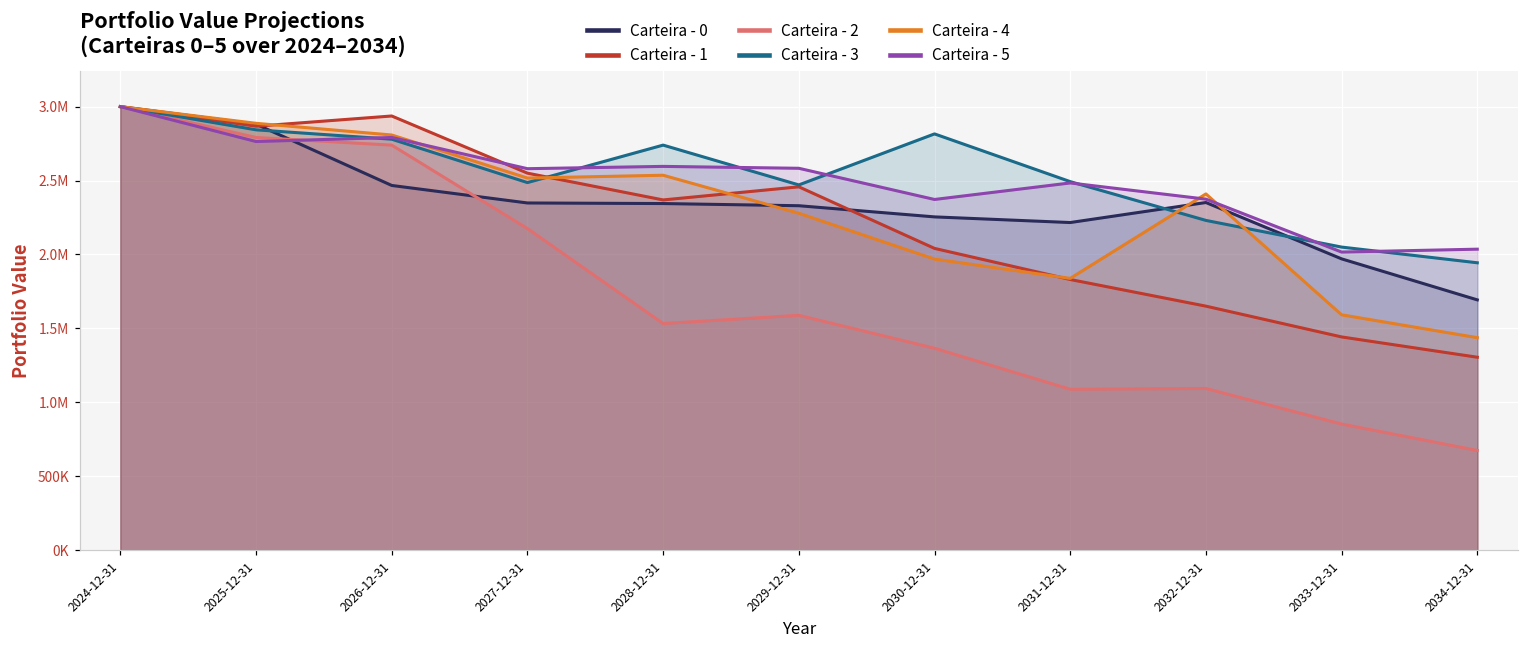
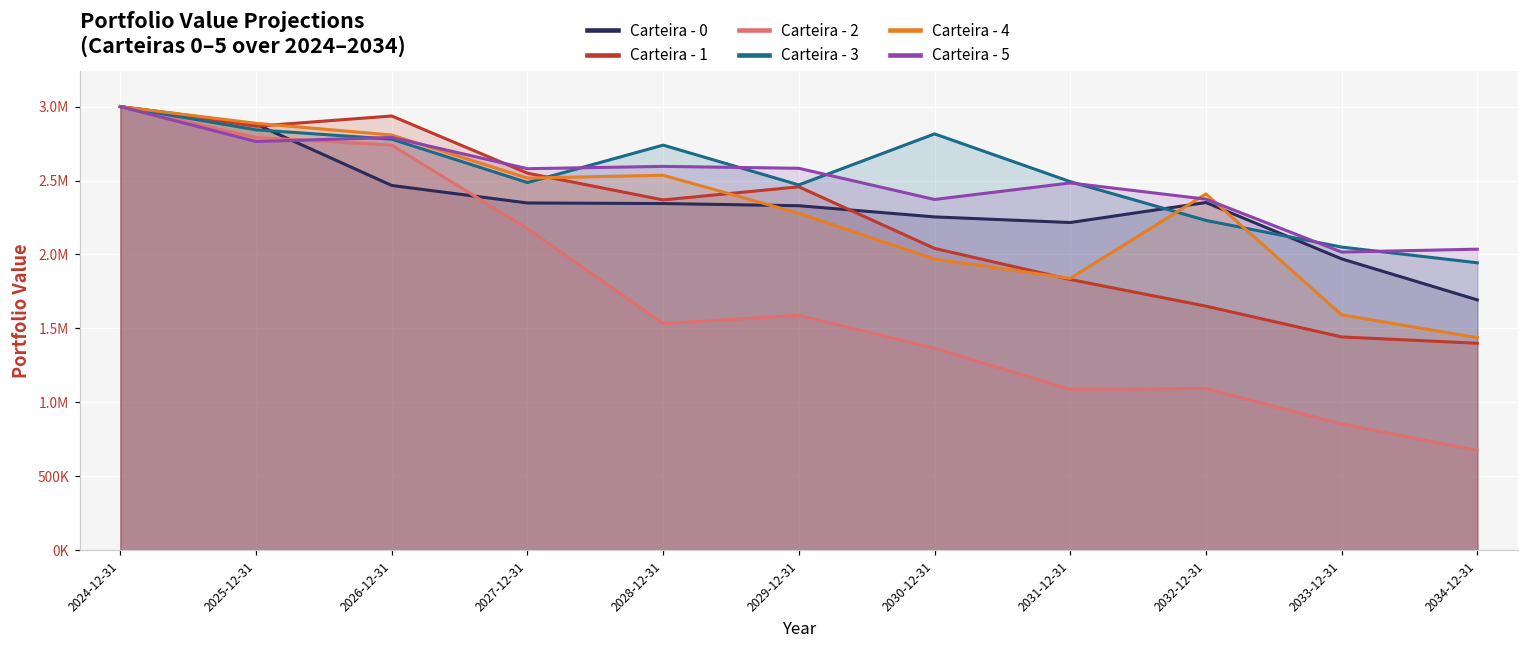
Carteira - 1, 2034-12-31: 1310000 -> 1400000
